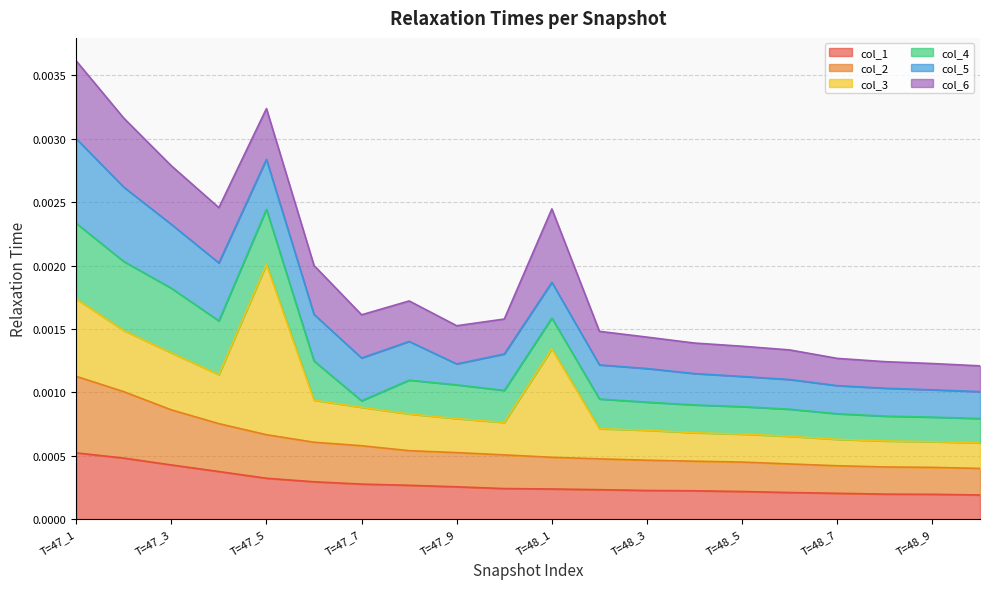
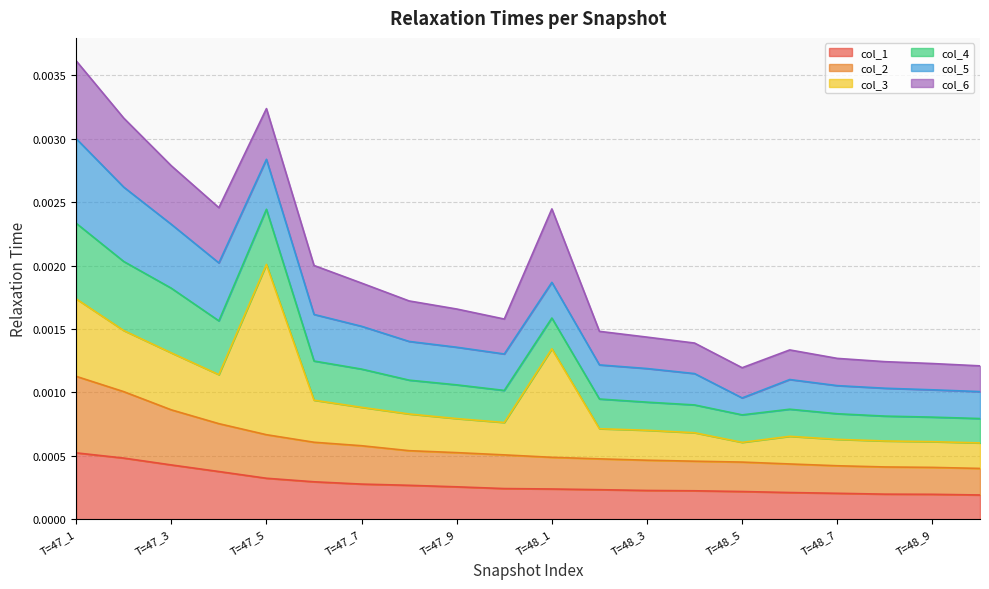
col_4, T=47_7: 0.00005 -> 0.00030
col_5, T=47_9: 0.00016 -> 0.00030
col_3, T=48_5: 0.00022 -> 0.00016
col_5, T=48_5: 0.00024 -> 0.00013
